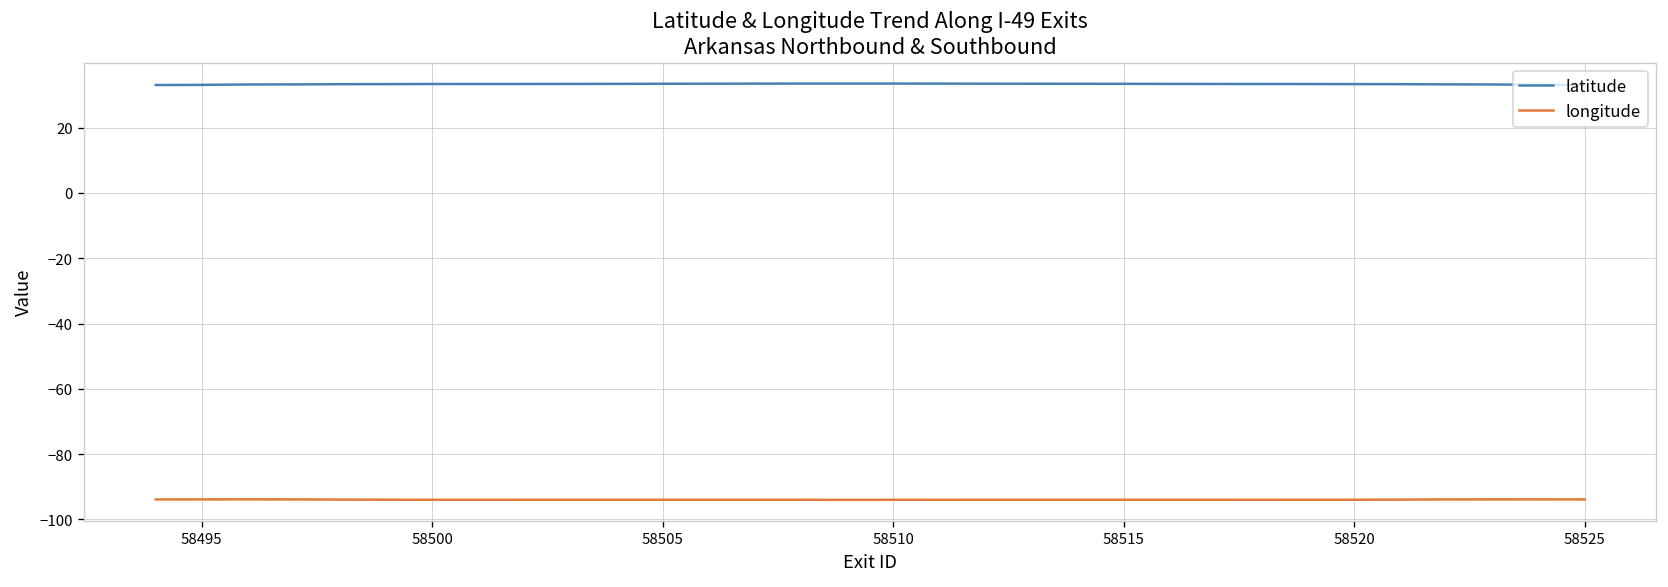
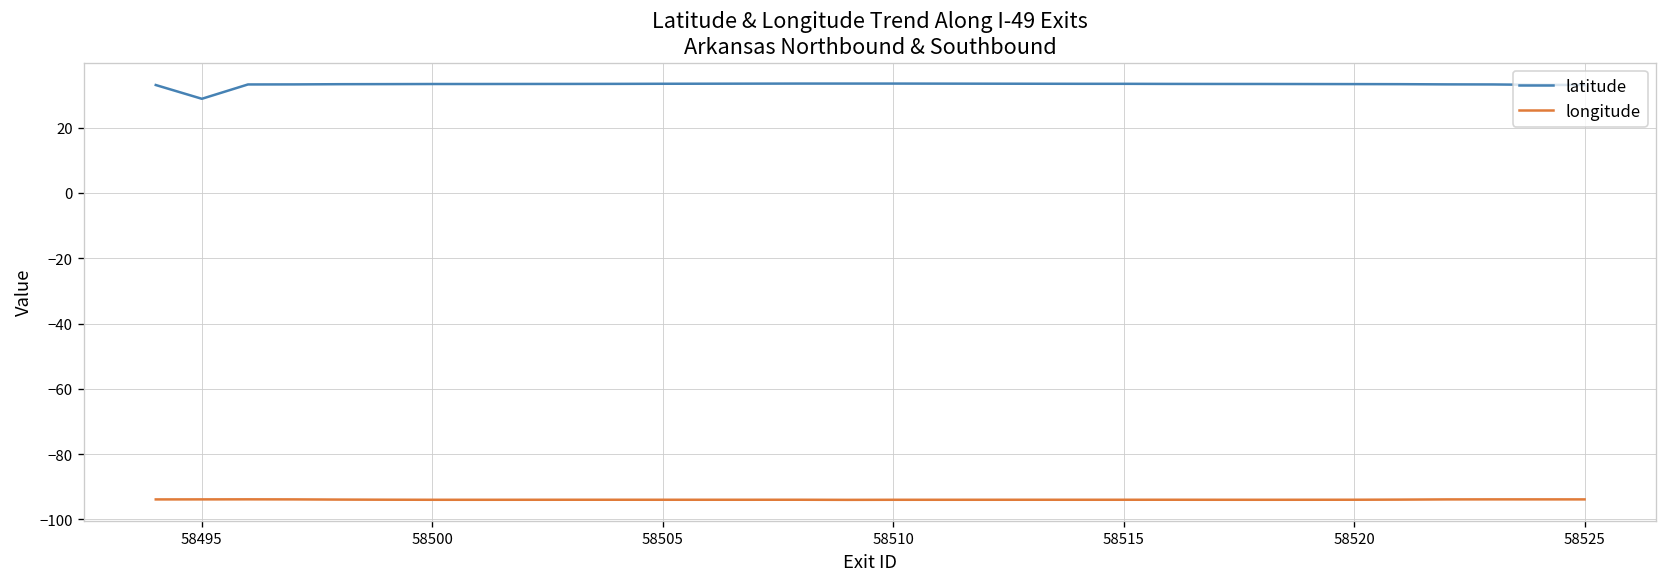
latitude, 58495: 33 -> 29
